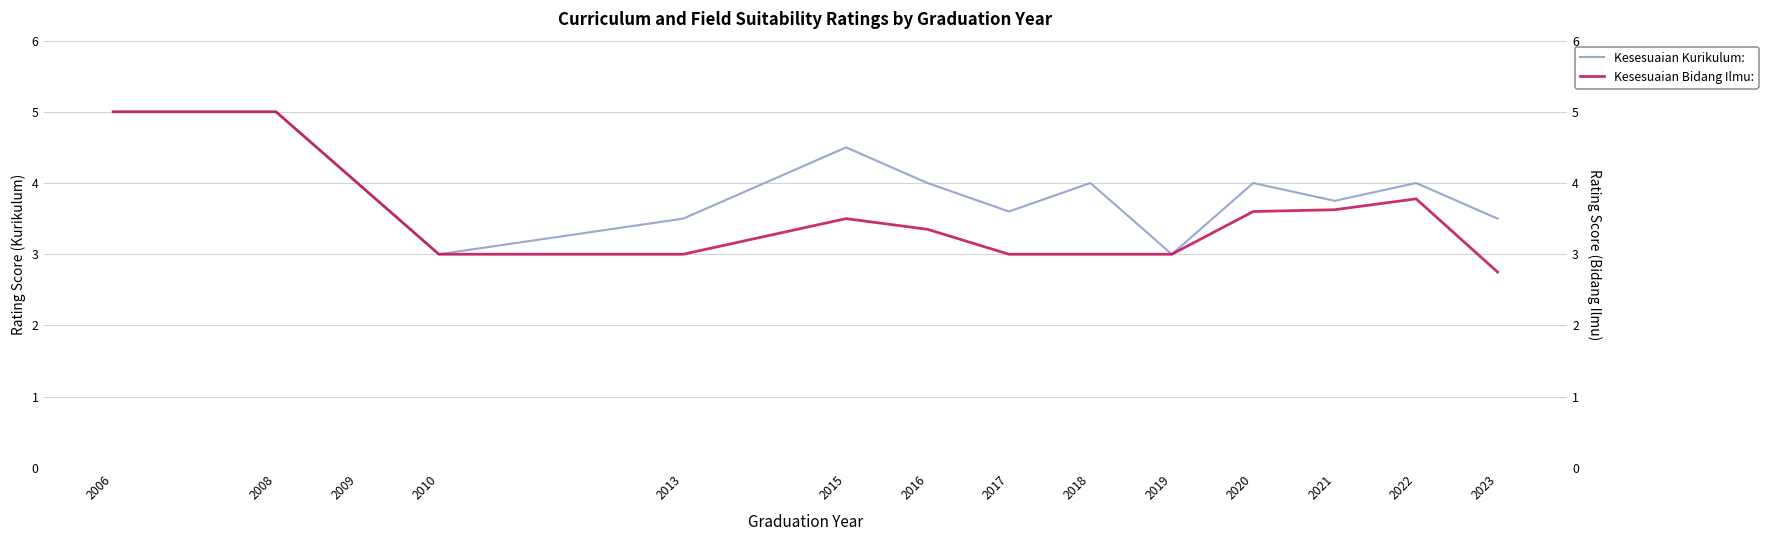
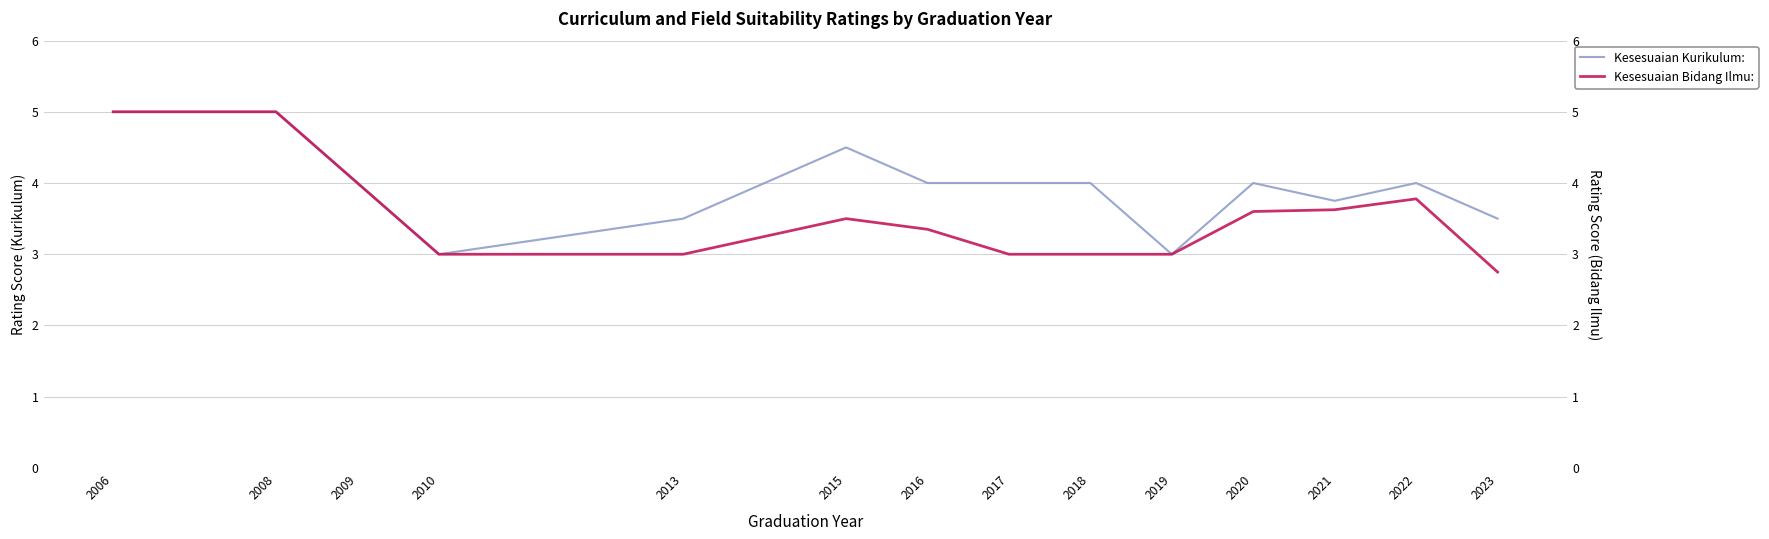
Kesesuaian Kurikulum:, 2017: 3.6 -> 4.0
